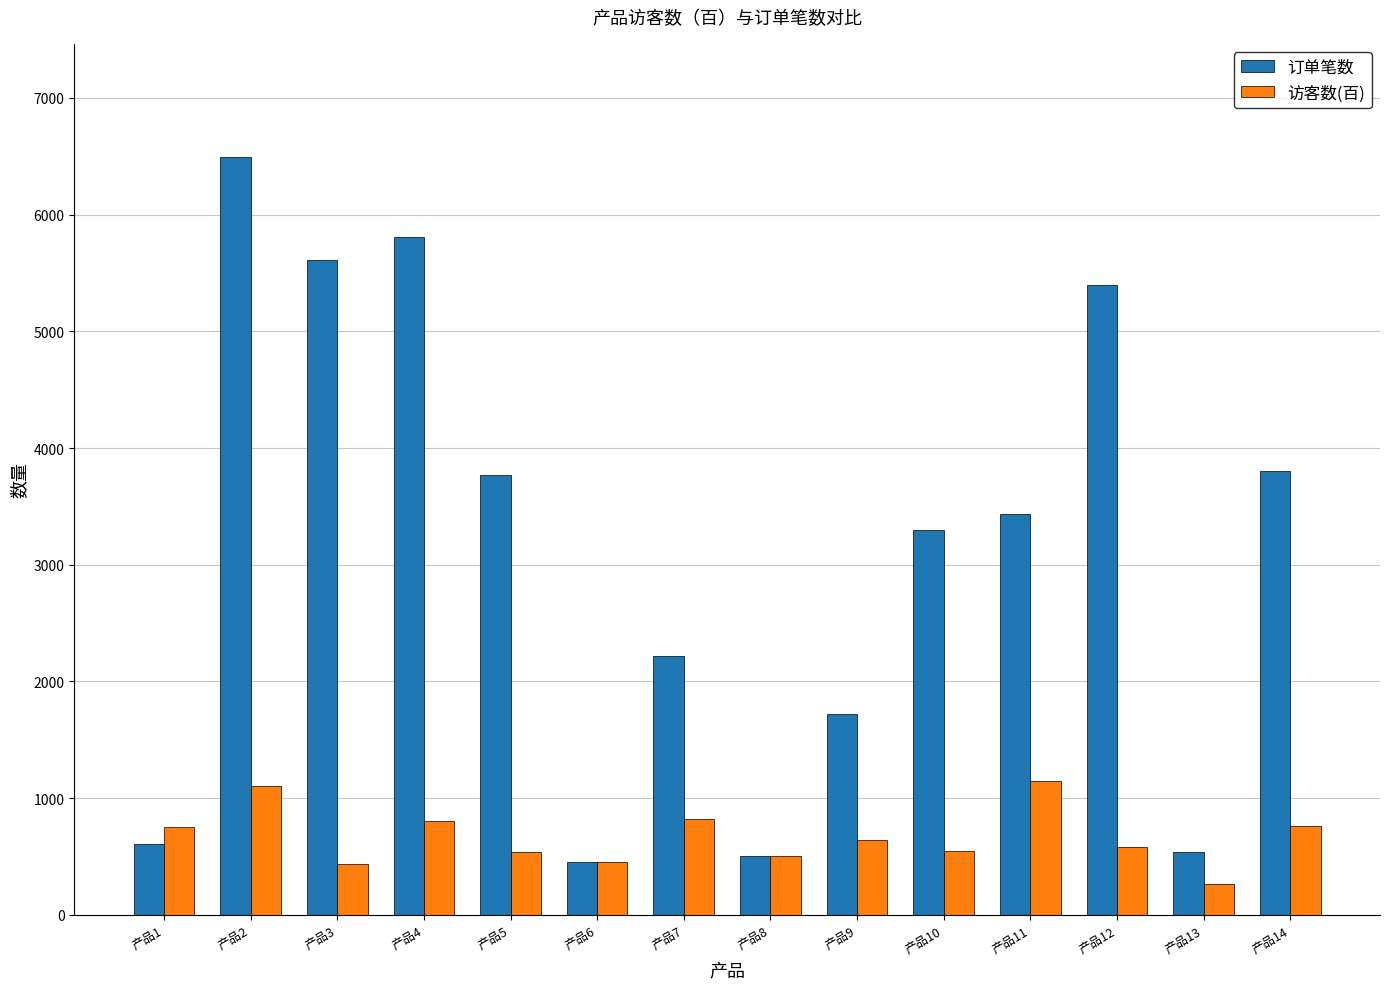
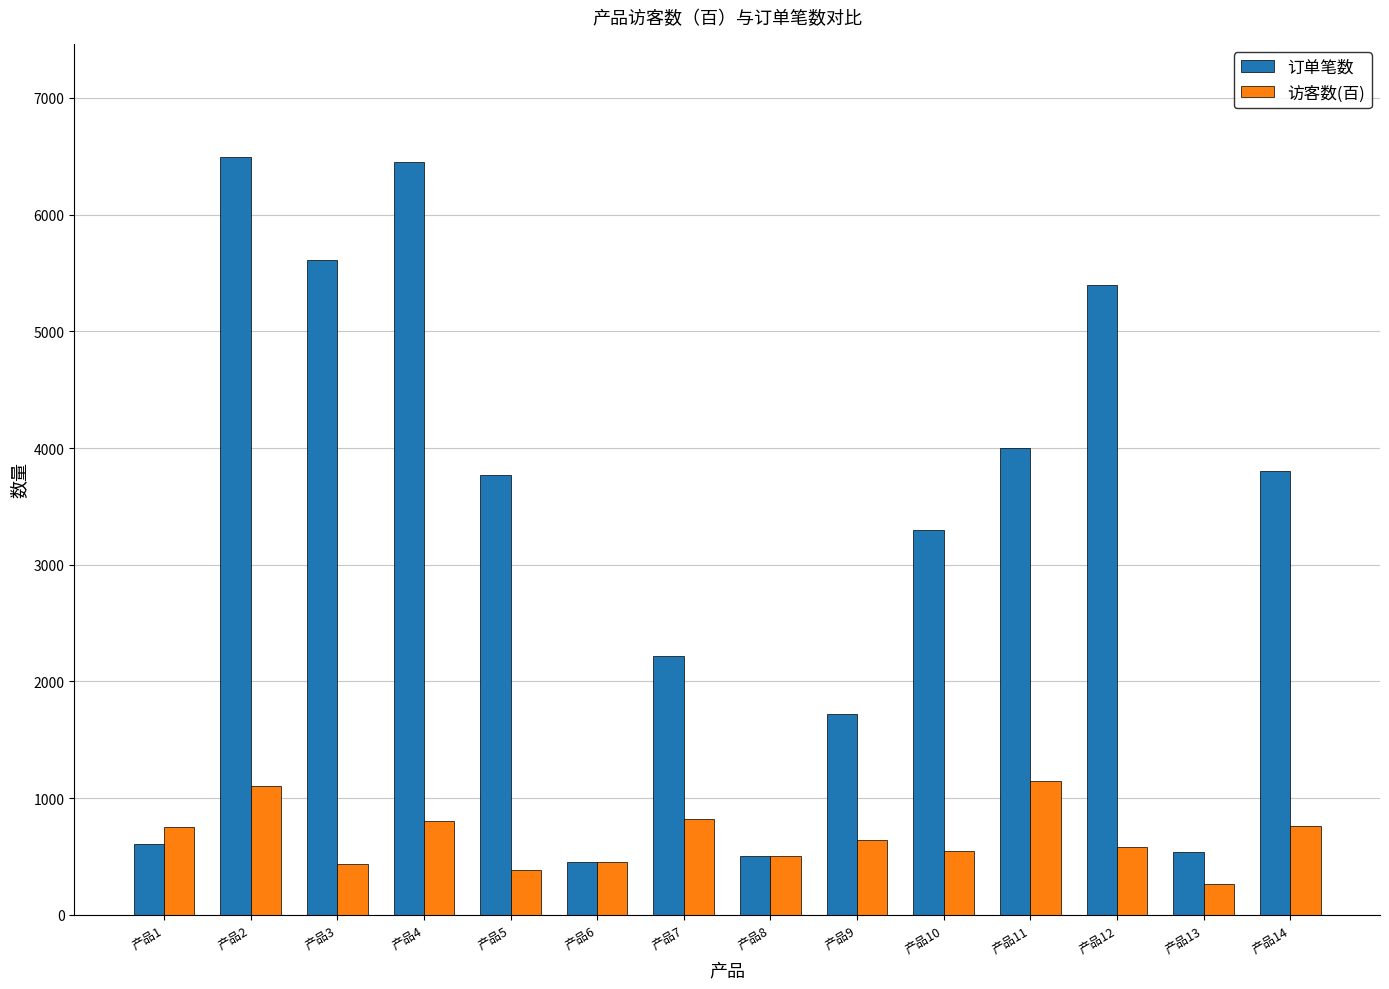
订单笔数, 产品4: 5800 -> 6450
访客数(百), 产品5: 540 -> 380
订单笔数, 产品11: 3430 -> 4000
